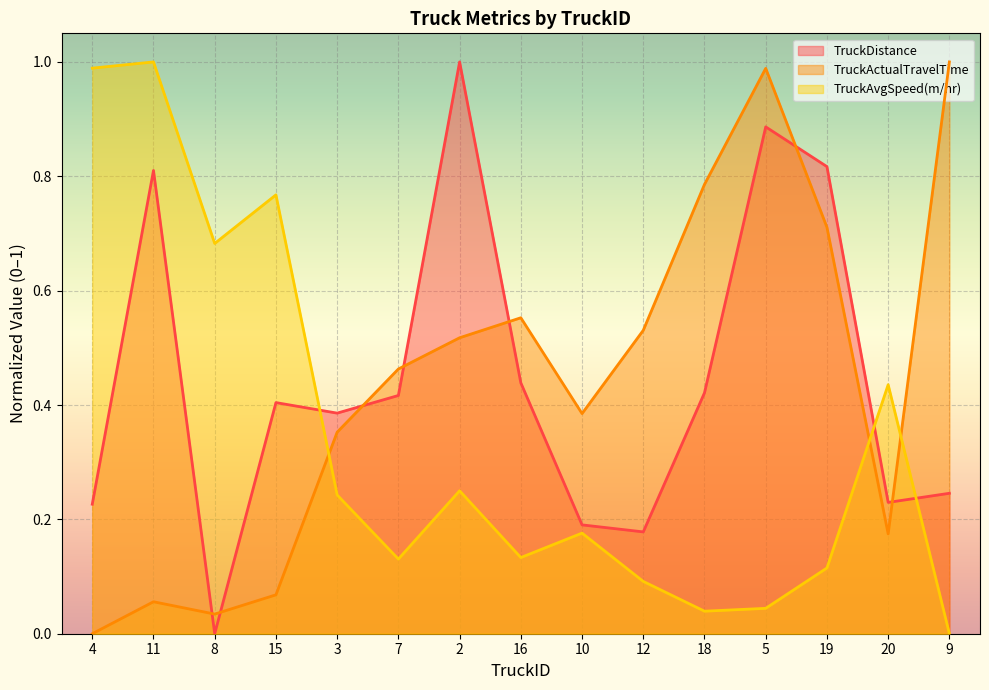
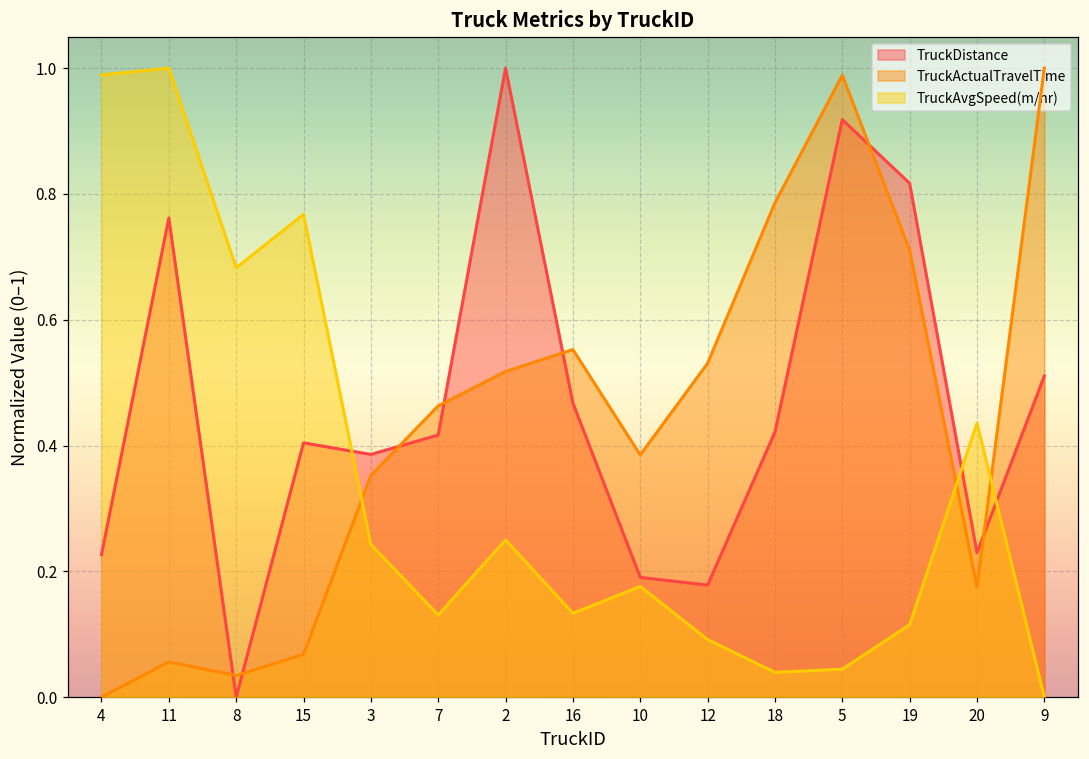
TruckDistance, 11: 0.81 -> 0.76
TruckDistance, 16: 0.44 -> 0.47
TruckDistance, 5: 0.89 -> 0.92
TruckDistance, 9: 0.25 -> 0.51
